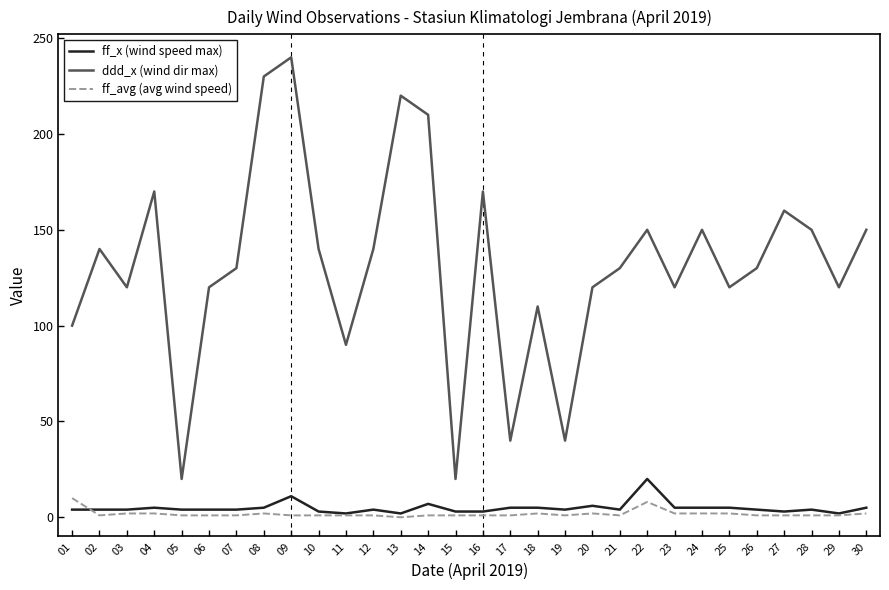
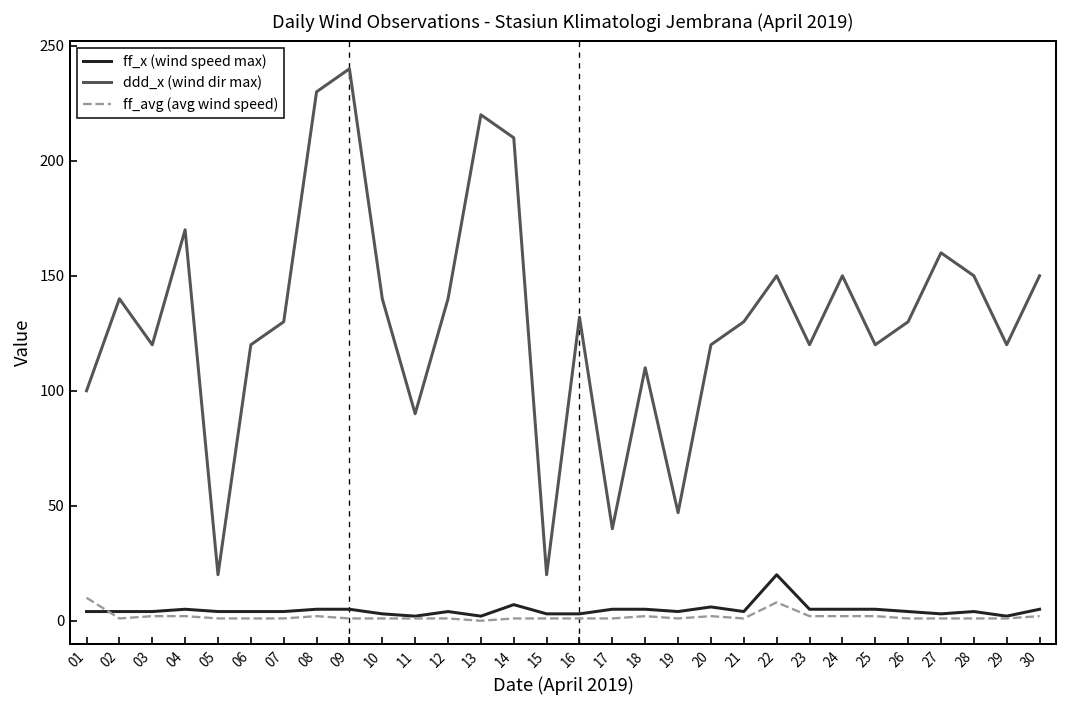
ff_x (wind speed max), 09: 11 -> 5
ddd_x (wind dir max), 16: 170 -> 132
ddd_x (wind dir max), 19: 40 -> 47
